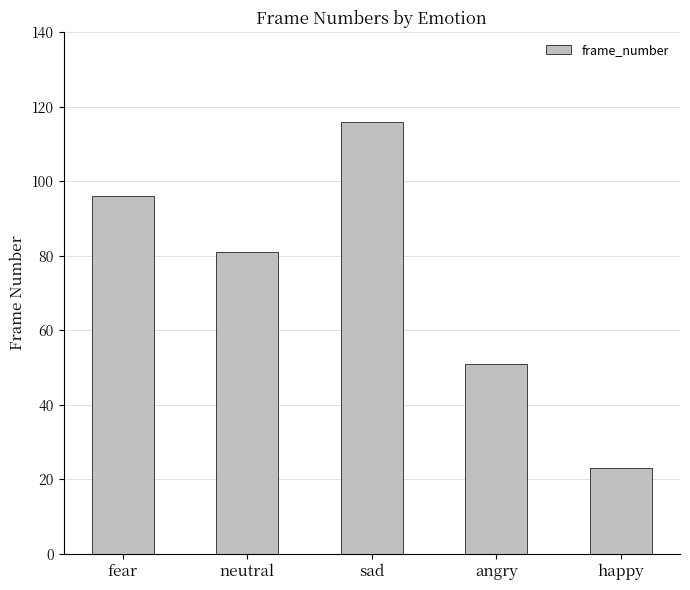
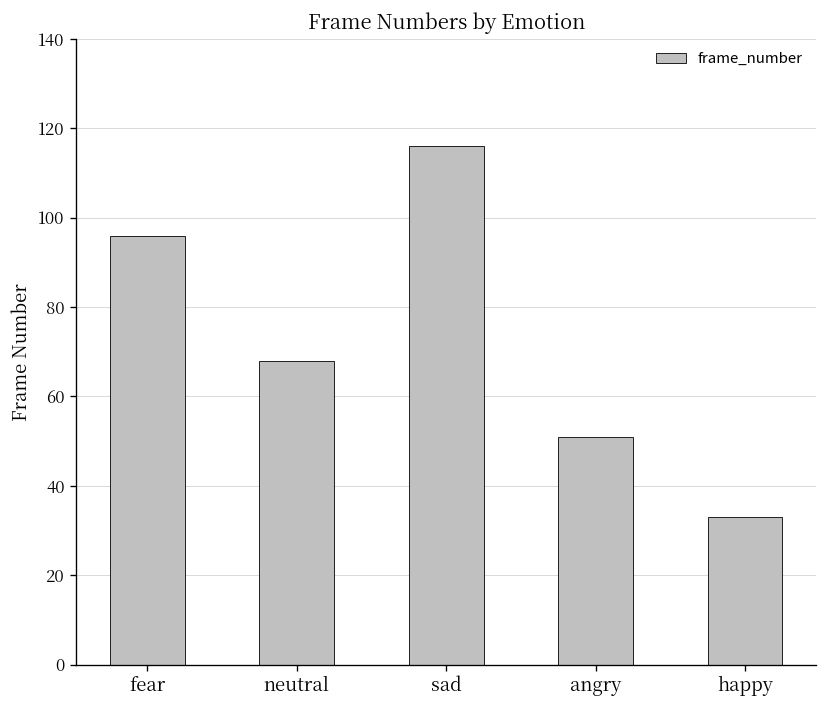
neutral: 81 -> 68
happy: 23 -> 33
